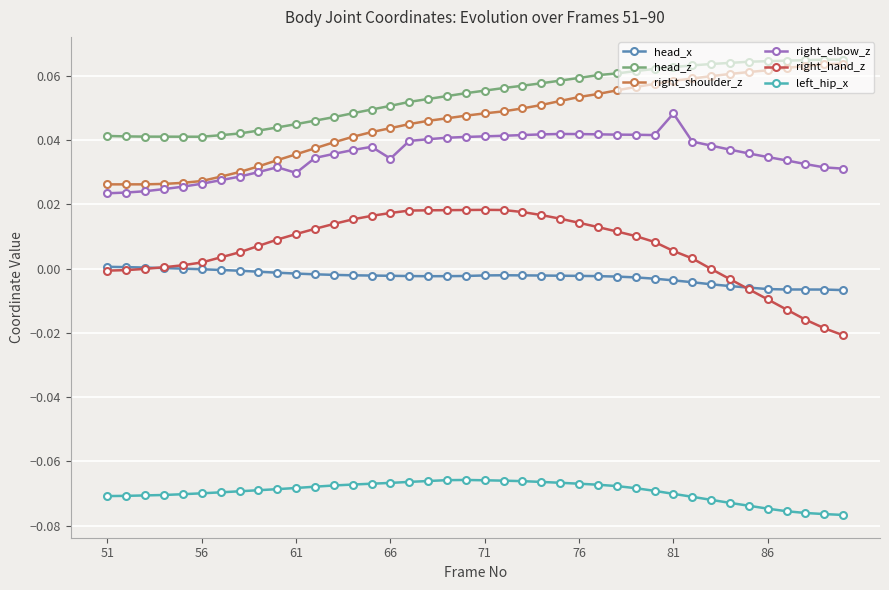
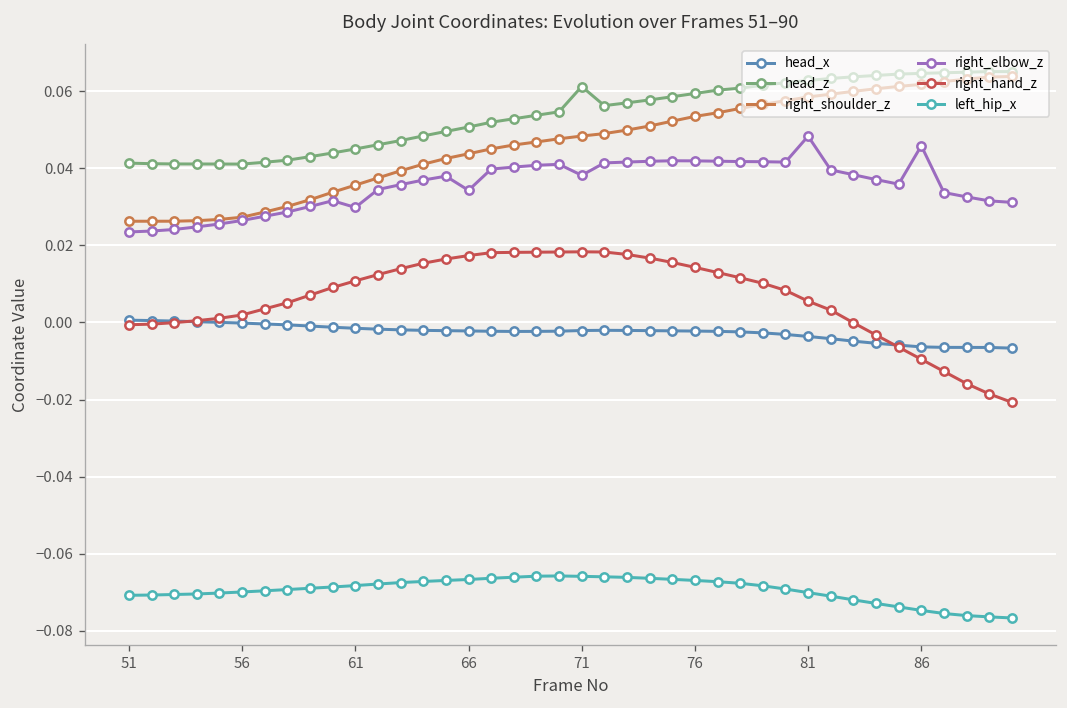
head_z, 71: 0.055 -> 0.061
right_elbow_z, 71: 0.041 -> 0.038
right_elbow_z, 86: 0.035 -> 0.046
